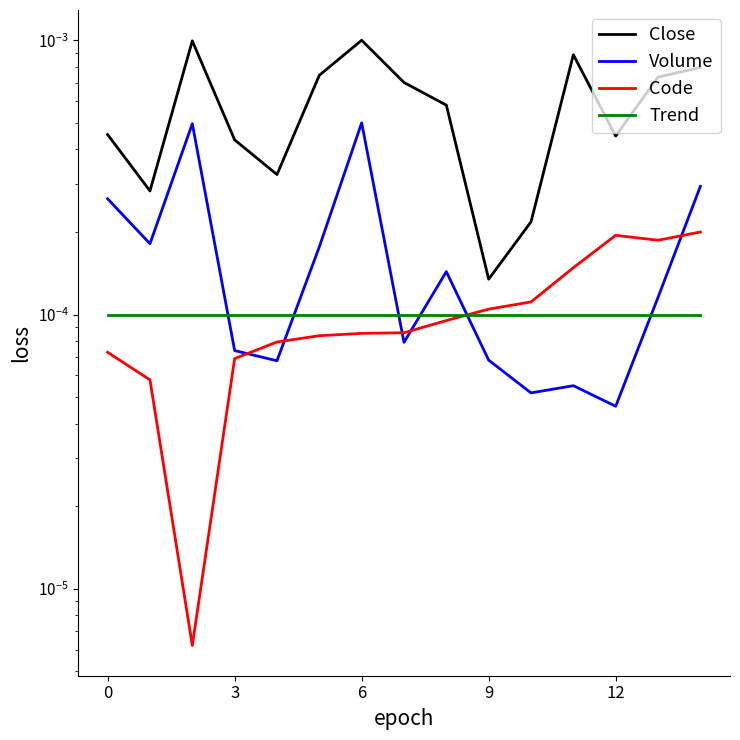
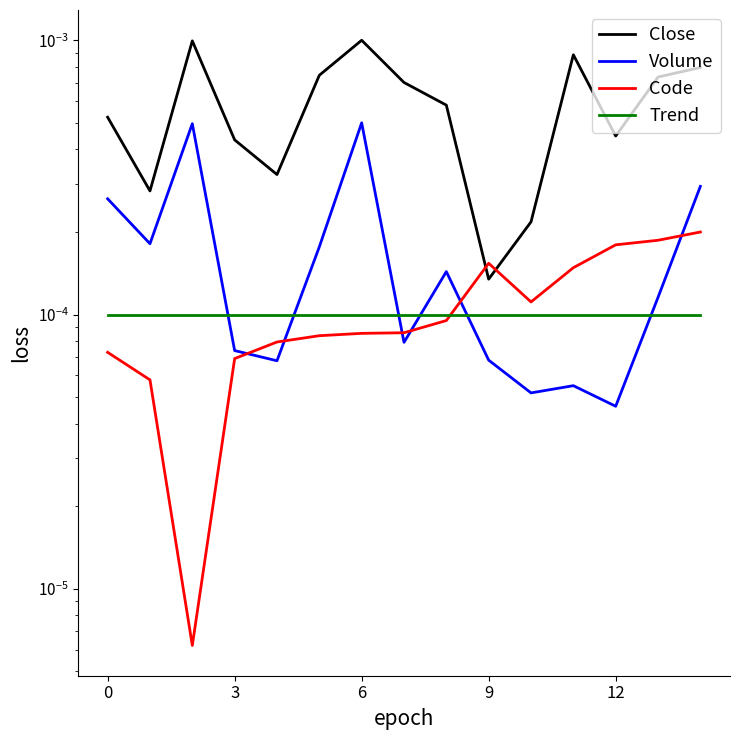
Close, 0: 0.00045 -> 0.00052
Code, 9: 0.000105 -> 0.00015
Code, 12: 0.00019 -> 0.00018
